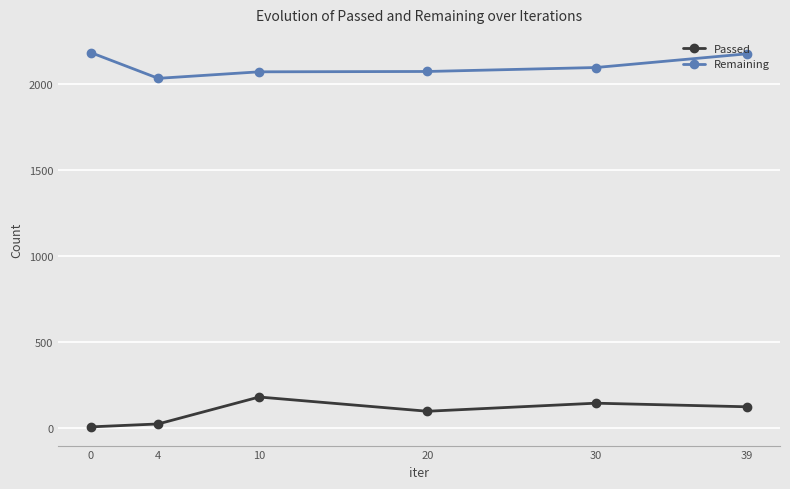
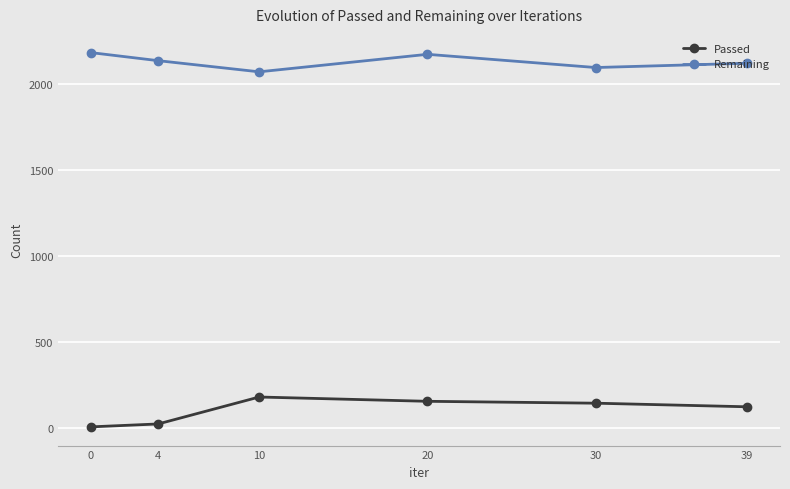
Remaining, 4: 2040 -> 2140
Passed, 20: 100 -> 150
Remaining, 20: 2080 -> 2180
Remaining, 39: 2180 -> 2120
